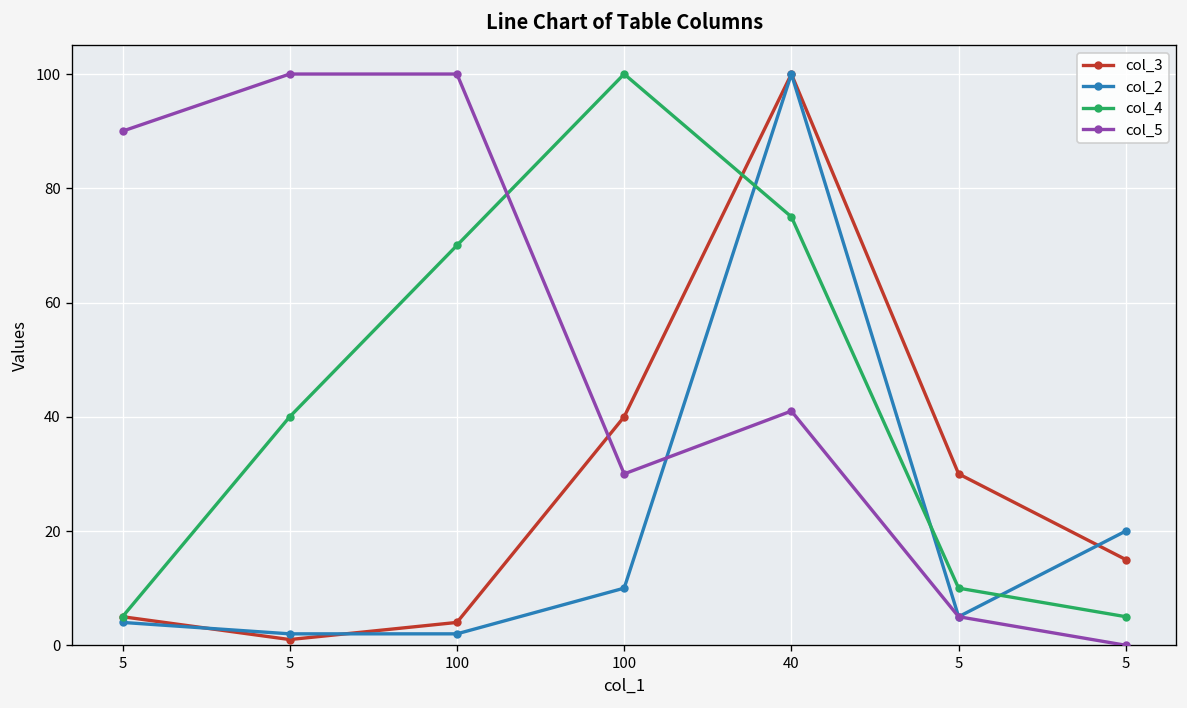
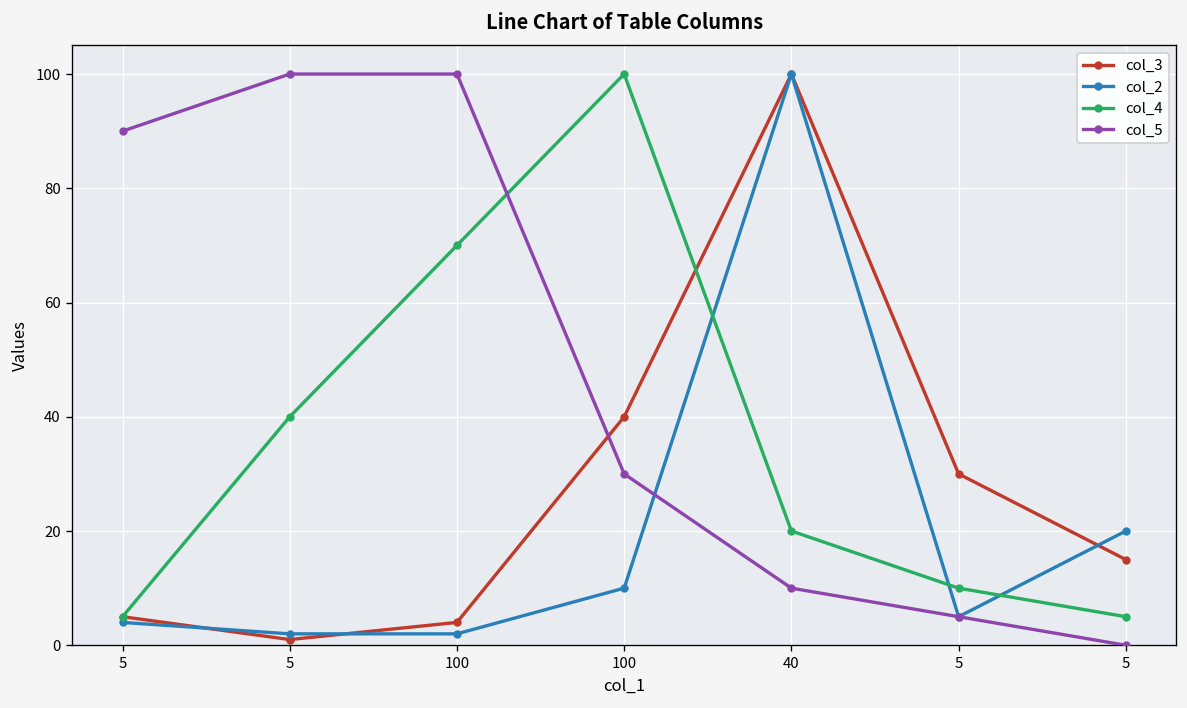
col_4, 40: 75 -> 20
col_5, 40: 41 -> 10
